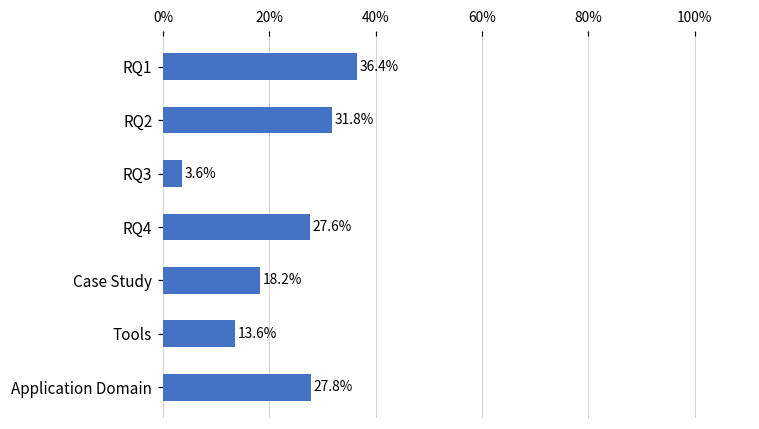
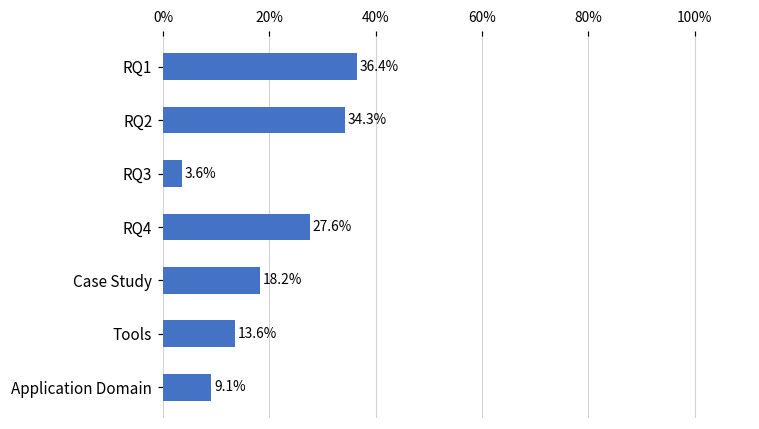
RQ2: 31.8% -> 34.3%
Application Domain: 27.8% -> 9.1%
